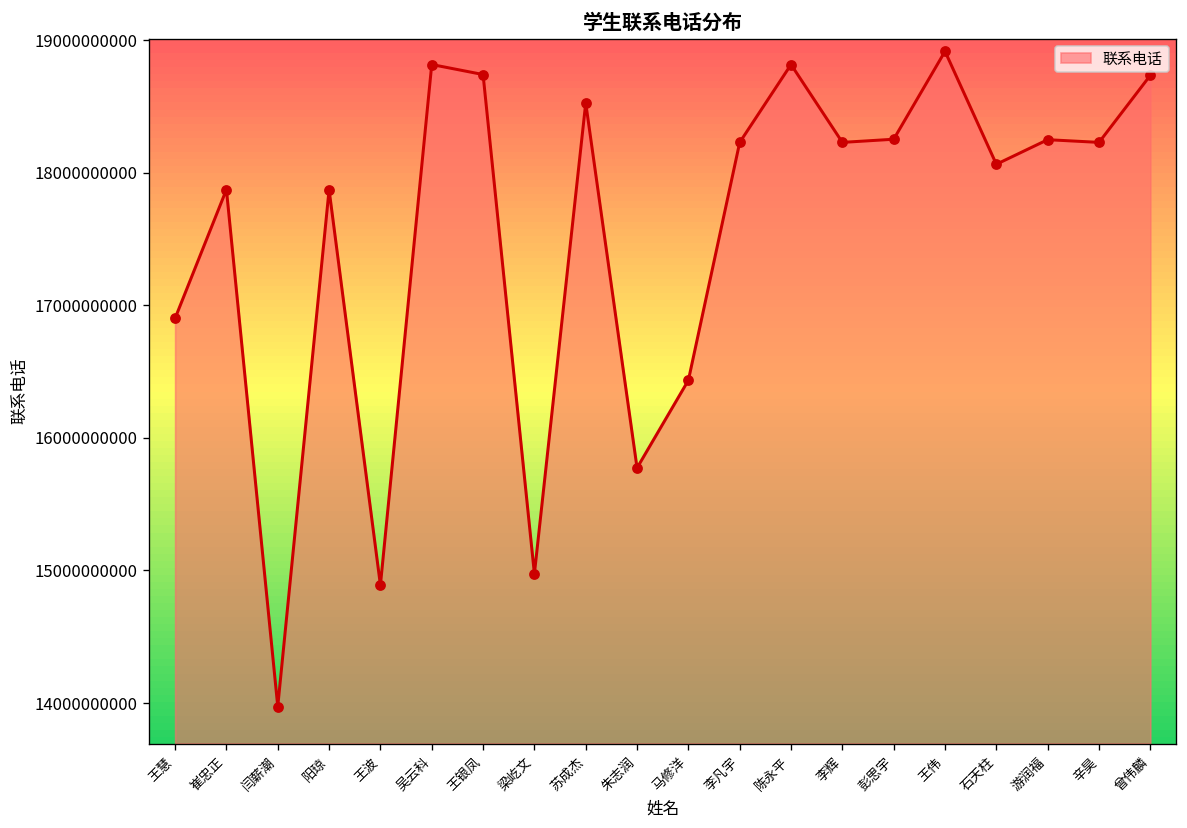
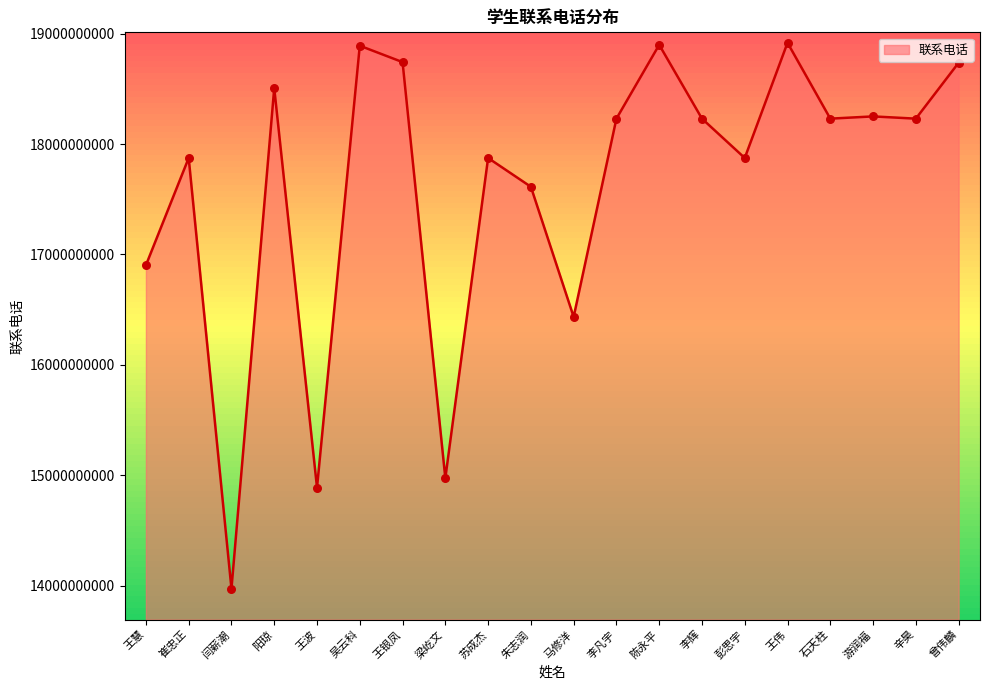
阳琼: 17870000000 -> 18510000000
吴云科: 18820000000 -> 18890000000
苏成杰: 18530000000 -> 17870000000
朱志润: 15770000000 -> 17610000000
陈永平: 18820000000 -> 18900000000
彭思宇: 18250000000 -> 17870000000
石天柱: 18060000000 -> 18230000000
